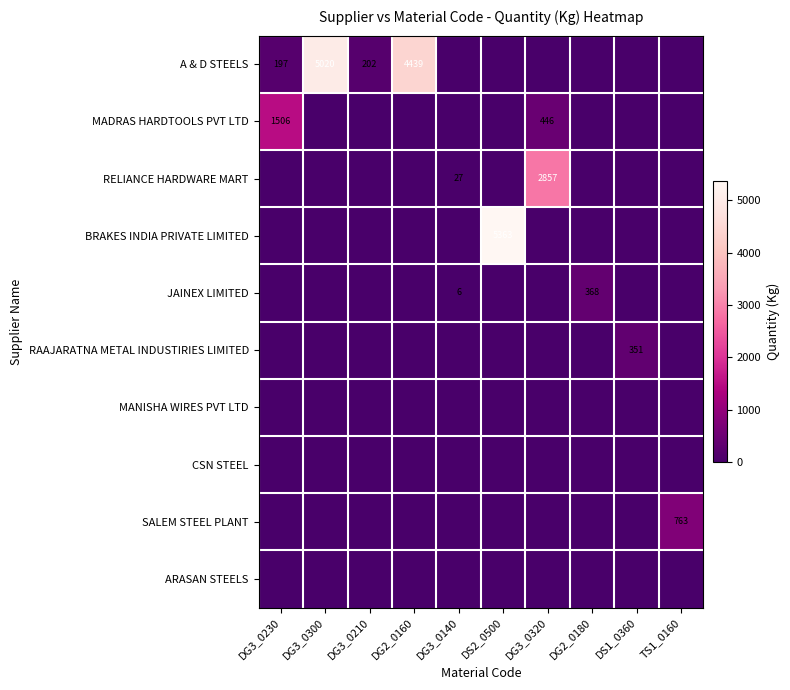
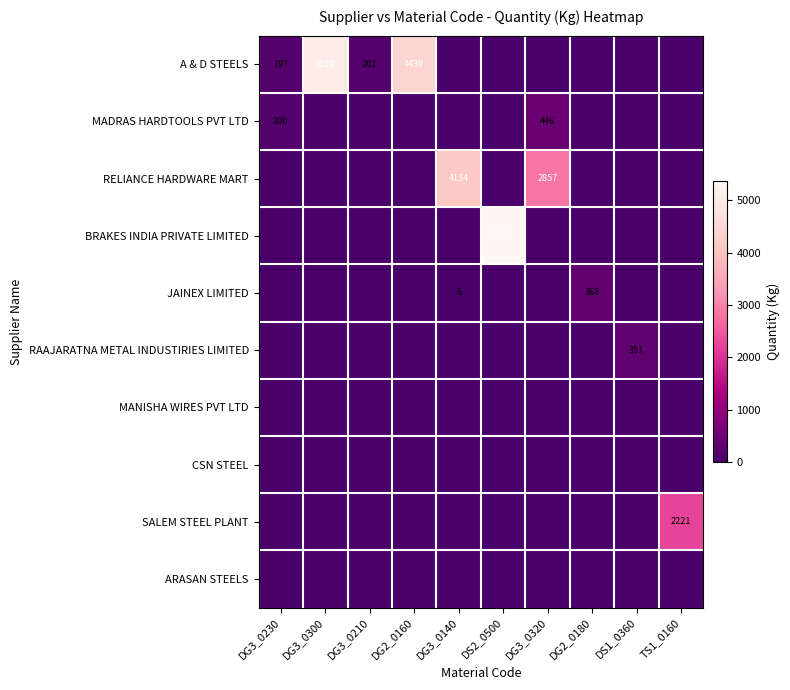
MADRAS HARDTOOLS PVT LTD, DG3_0230: 1506 -> 200
RELIANCE HARDWARE MART, DG3_0140: 27 -> 4134
SALEM STEEL PLANT, TS1_0160: 763 -> 2221
